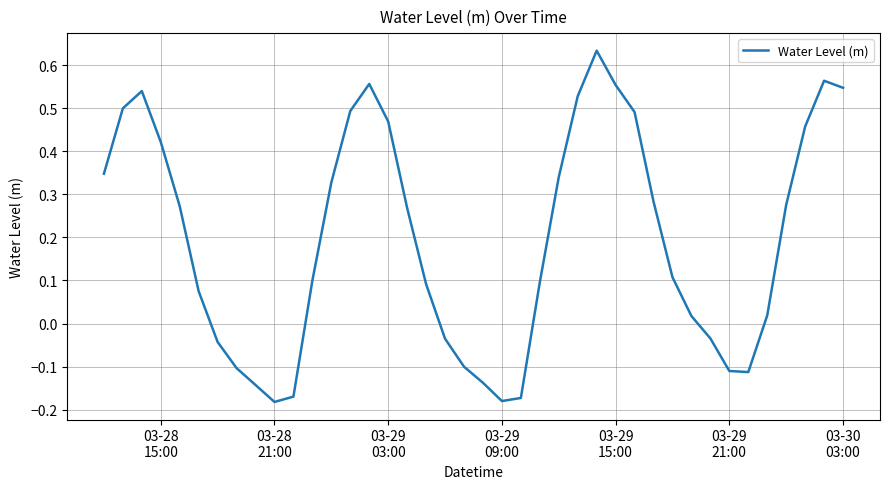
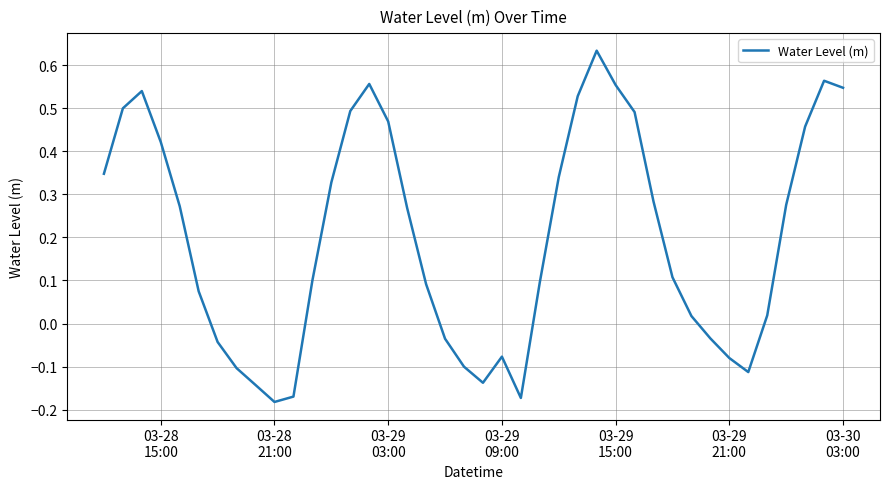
03-29 09:00: -0.18 -> -0.08
03-29 21:00: -0.11 -> -0.08
